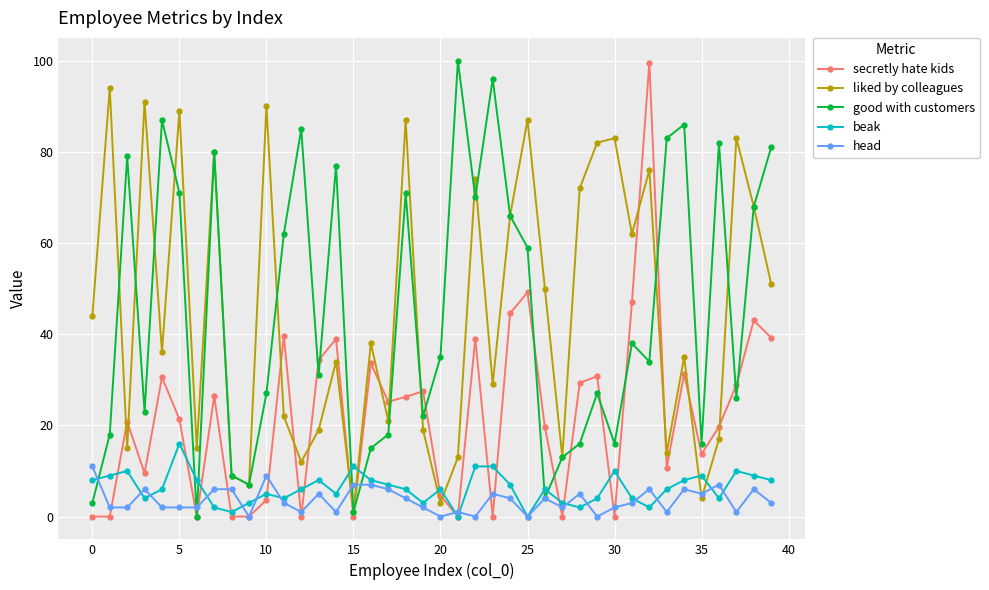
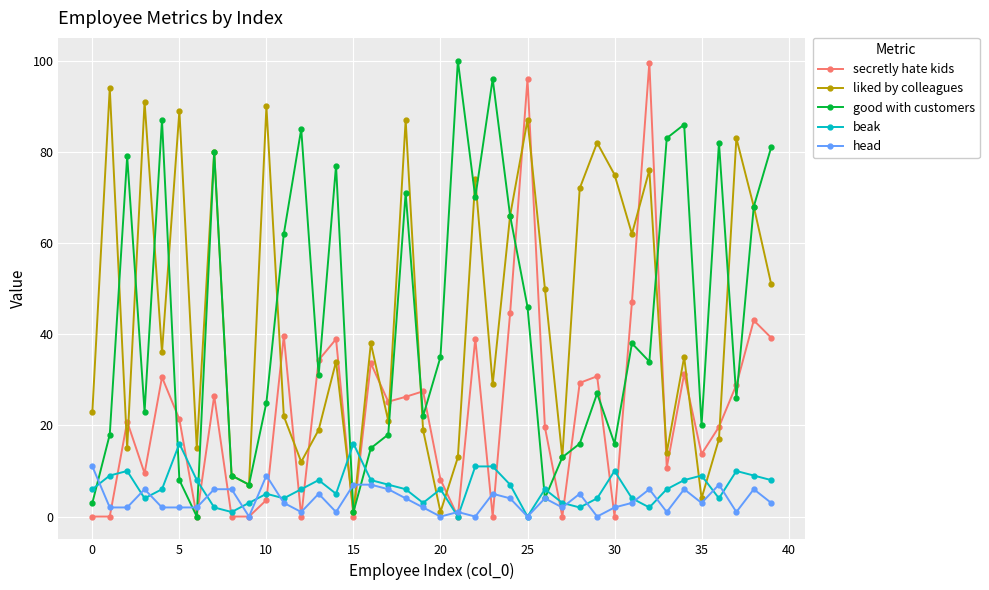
liked by colleagues, 0: 44 -> 23
beak, 0: 8 -> 6
good with customers, 5: 71 -> 8
good with customers, 10: 27 -> 25
beak, 15: 11 -> 16
secretly hate kids, 20: 5 -> 8
liked by colleagues, 20: 3 -> 1
secretly hate kids, 25: 49 -> 96
good with customers, 25: 59 -> 46
liked by colleagues, 30: 83 -> 75
good with customers, 35: 16 -> 20
head, 35: 5 -> 3
